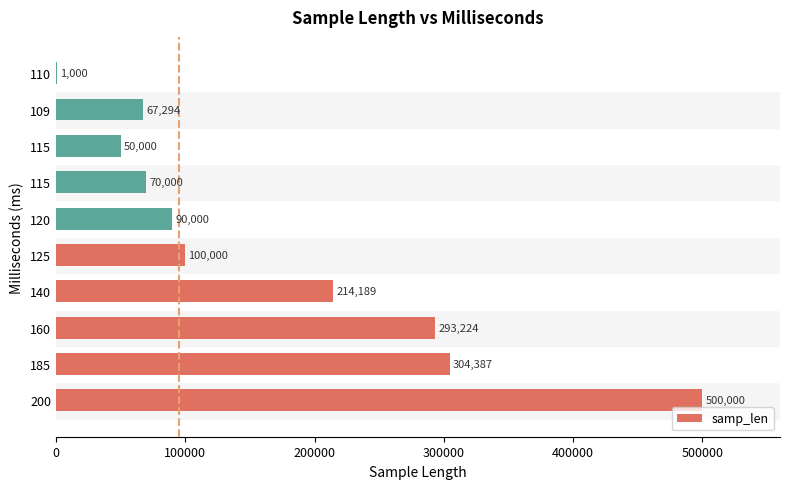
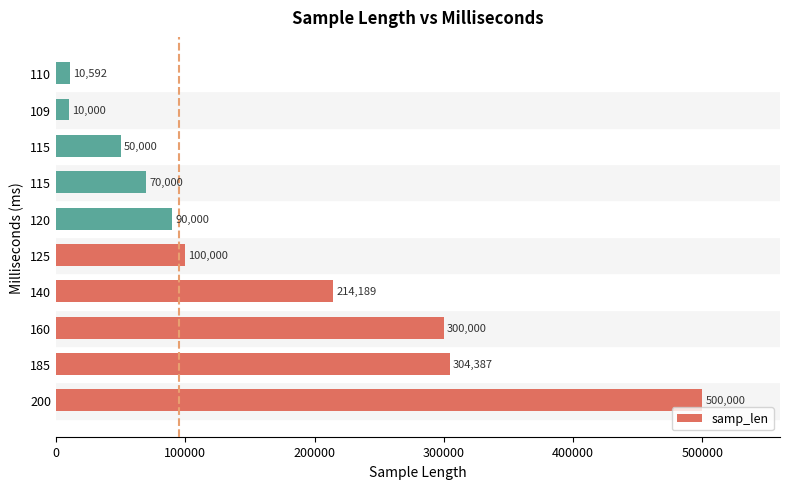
110: 1,000 -> 10,592
109: 67,294 -> 10,000
160: 293,224 -> 300,000
